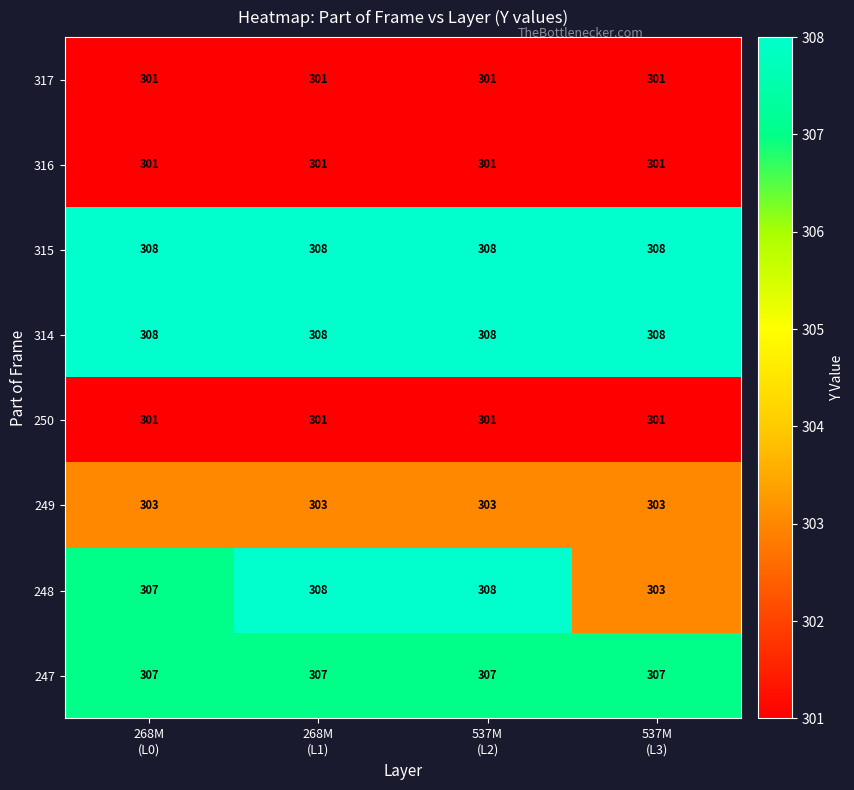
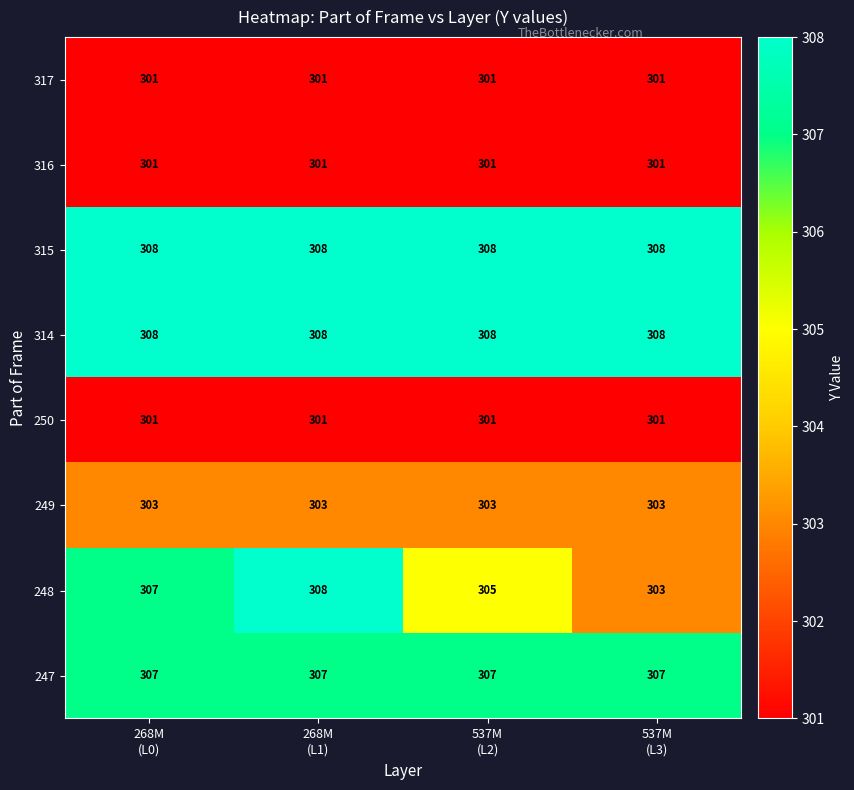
248, 537M (L2): 308 -> 305
